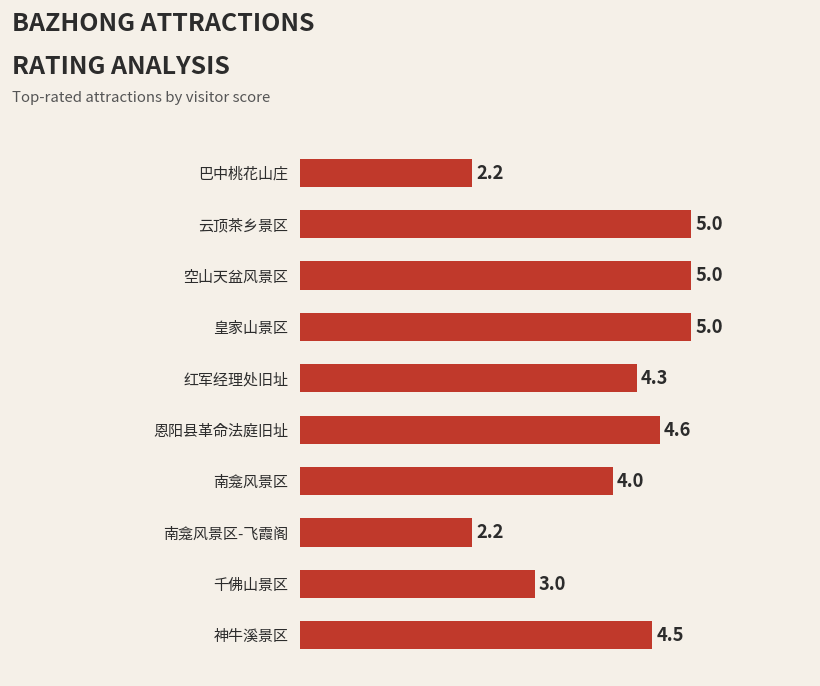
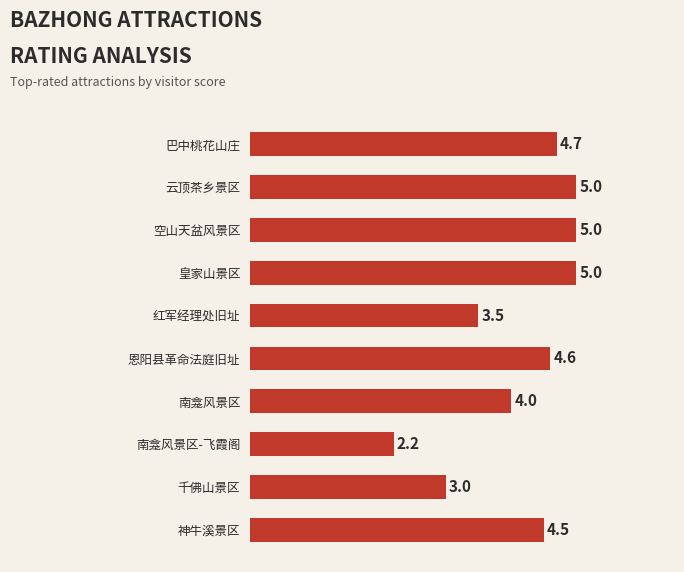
巴中桃花山庄: 2.2 -> 4.7
红军经理处旧址: 4.3 -> 3.5
